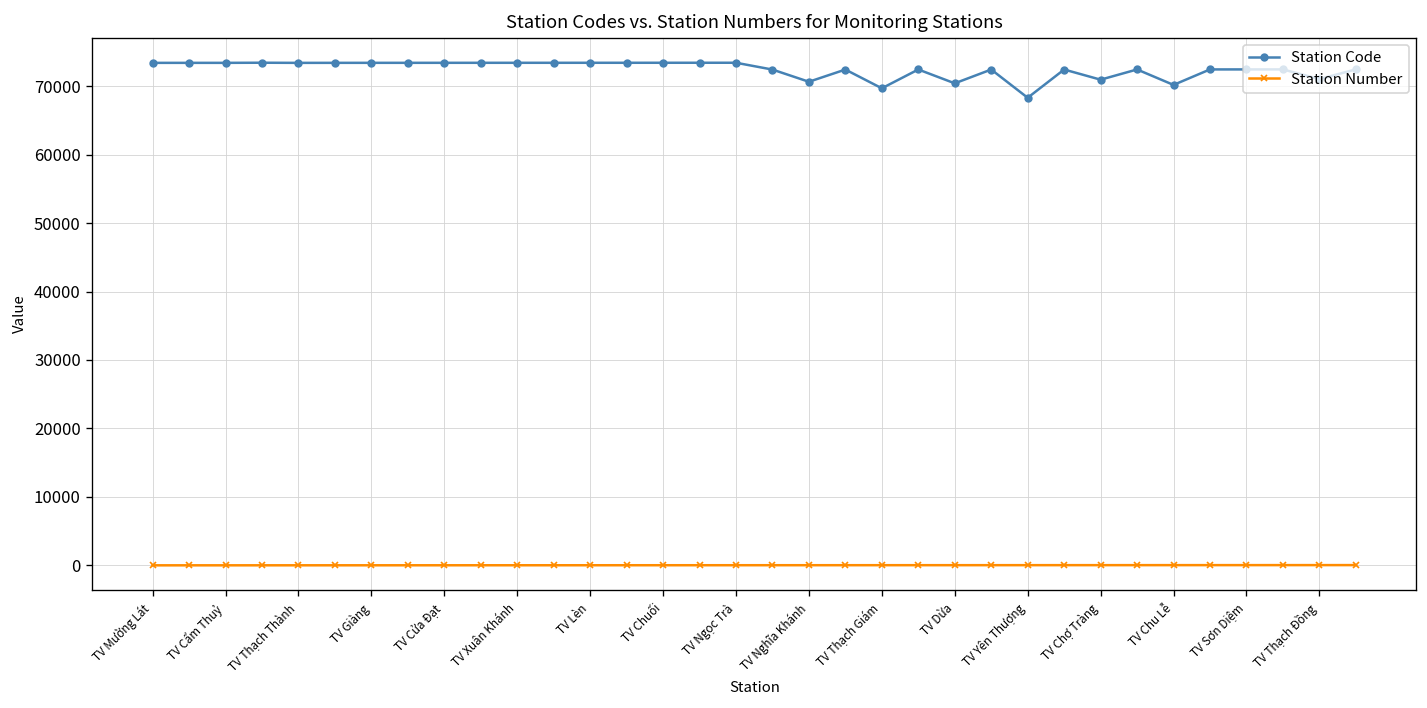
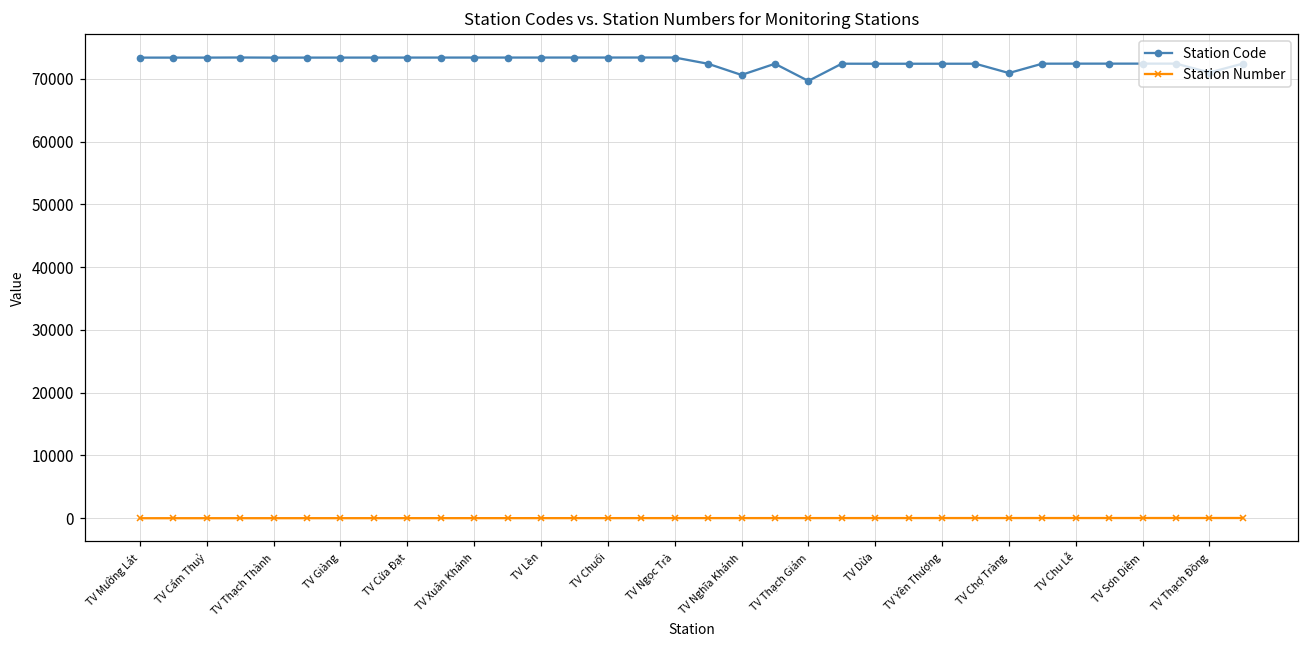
Station Code, TV Dừa: 70000 -> 72000
Station Code, TV Yên Thượng: 68000 -> 72000
Station Code, TV Chu Lễ: 70000 -> 72000
